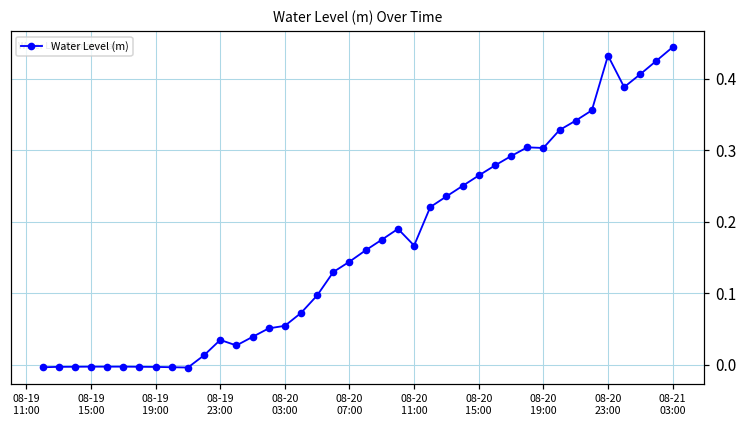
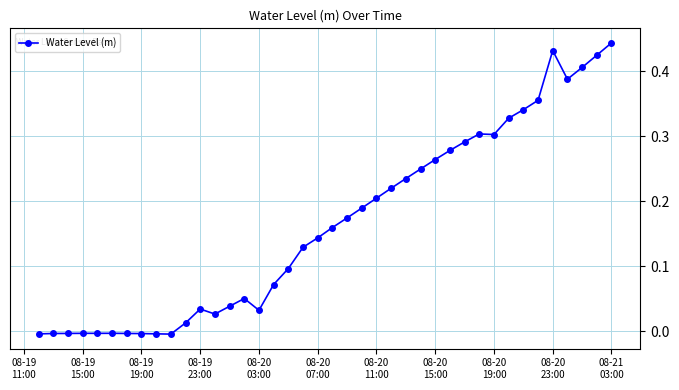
08-20 03:00: 0.05 -> 0.03
08-20 11:00: 0.17 -> 0.20
